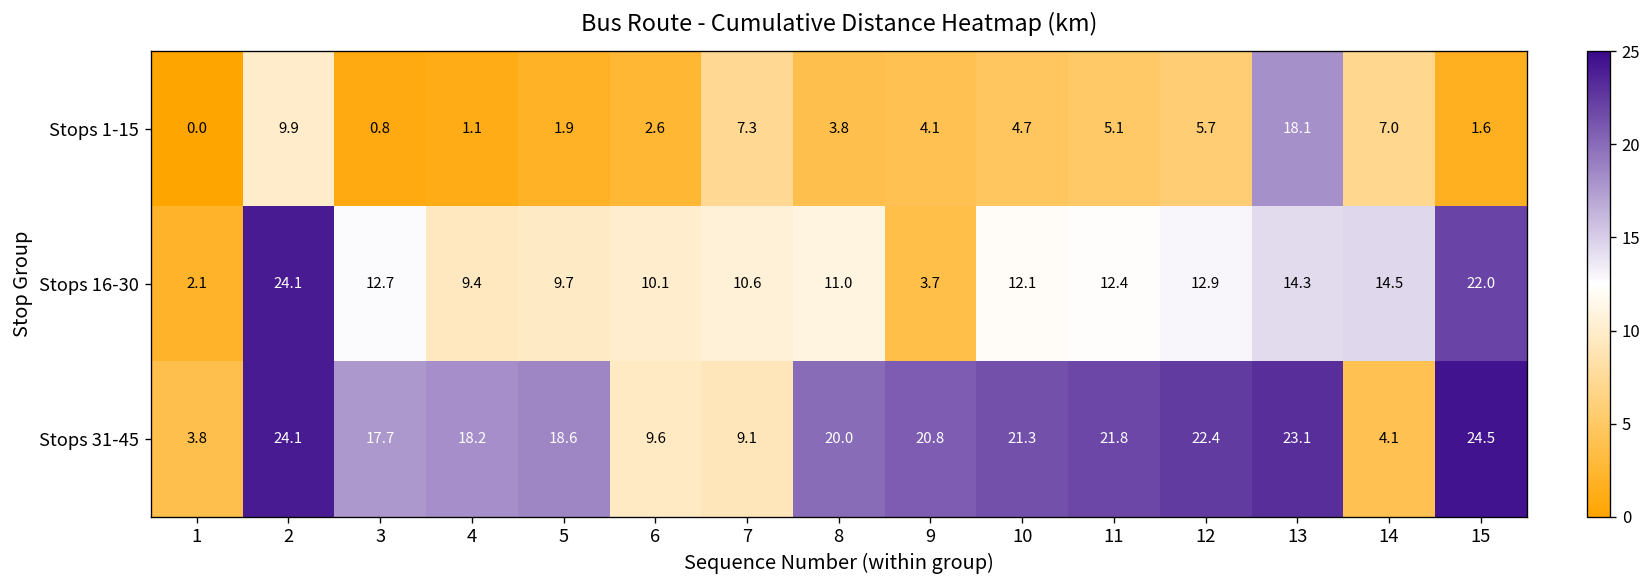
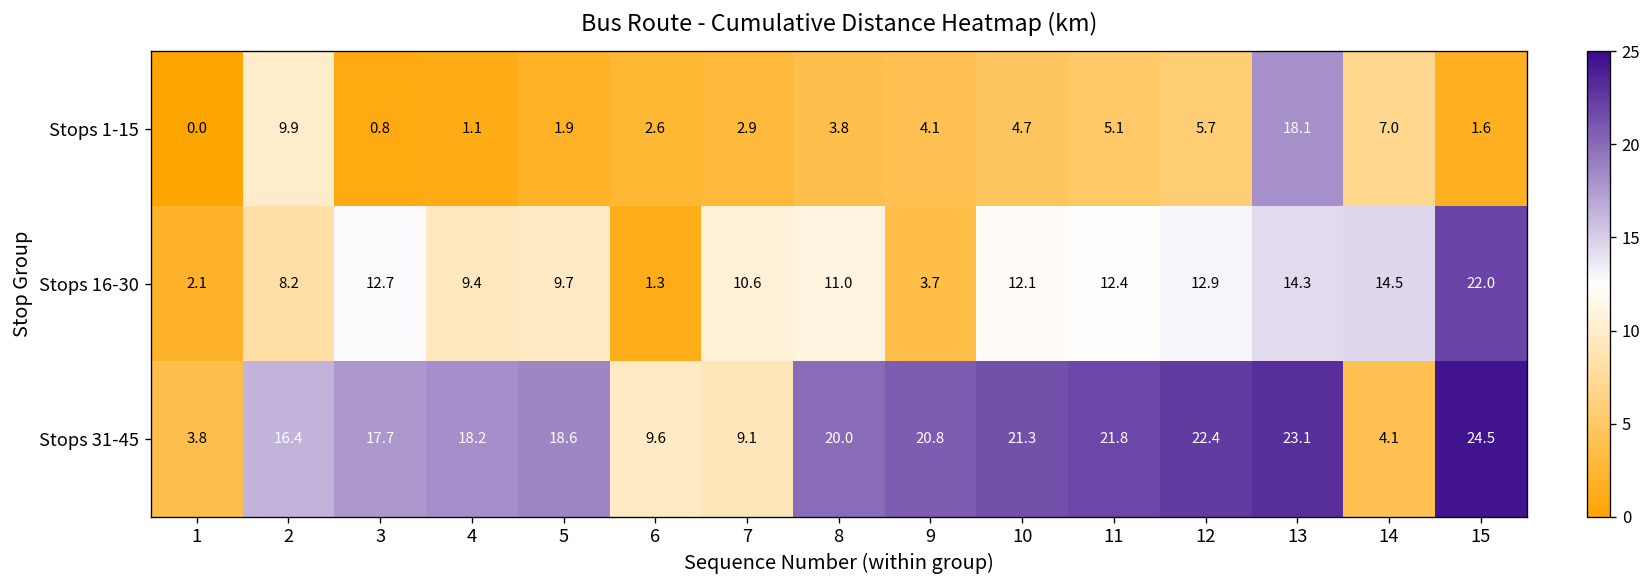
Stops 1-15, 7: 7.3 -> 2.9
Stops 16-30, 2: 24.1 -> 8.2
Stops 16-30, 6: 10.1 -> 1.3
Stops 31-45, 2: 24.1 -> 16.4
